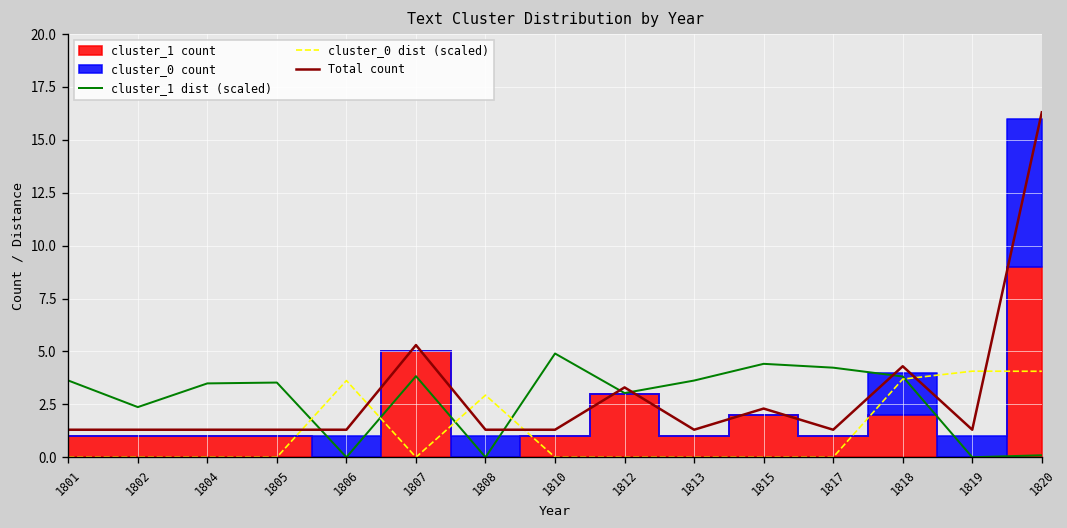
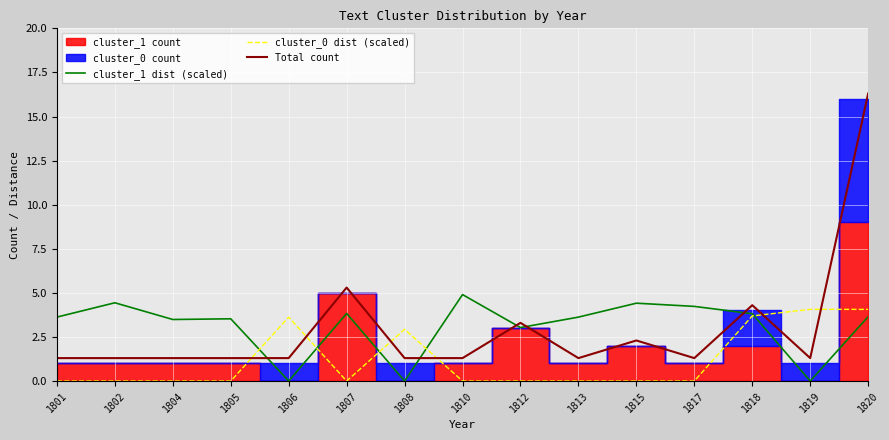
cluster_1 dist (scaled), 1802: 2.4 -> 4.4
cluster_1 dist (scaled), 1820: 0.1 -> 3.6
